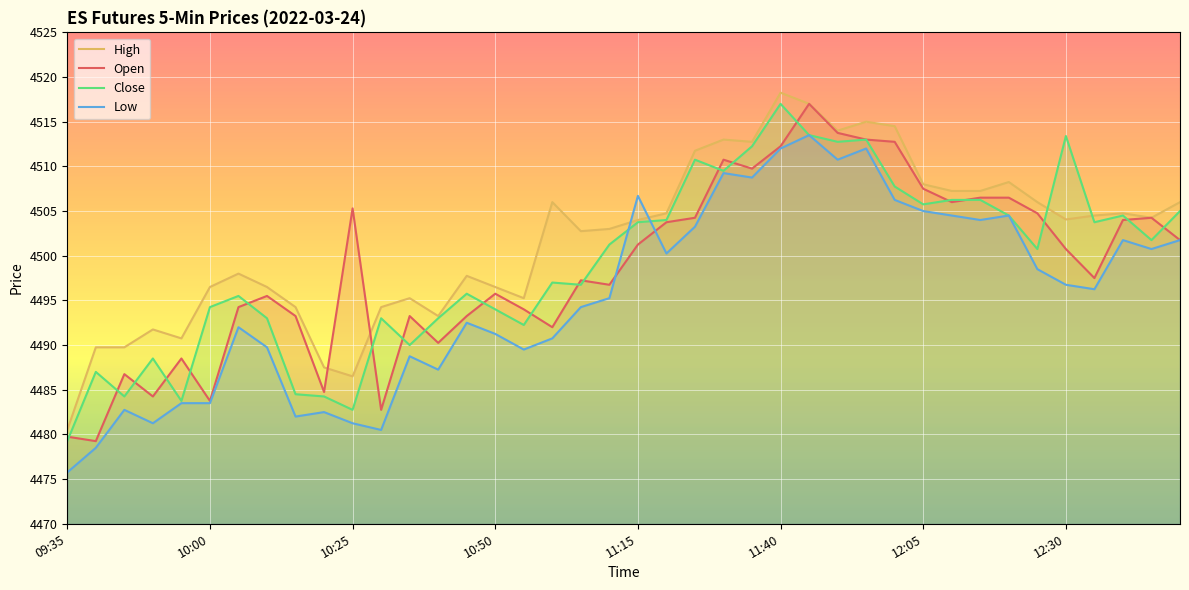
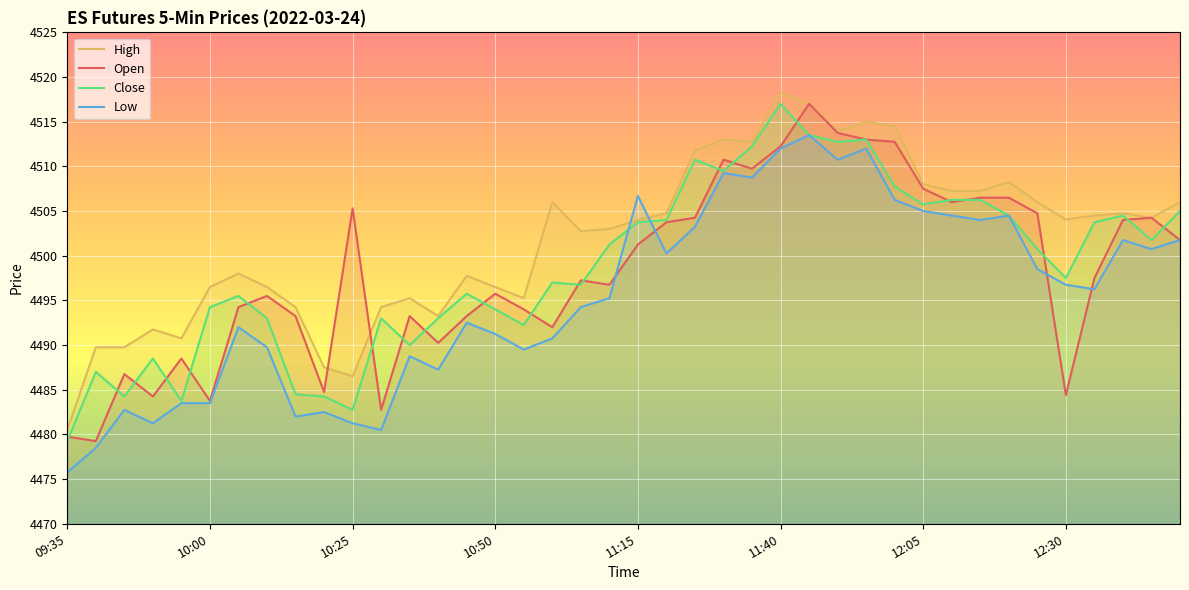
Open, 12:30: 4501 -> 4484
Close, 12:30: 4513 -> 4498
